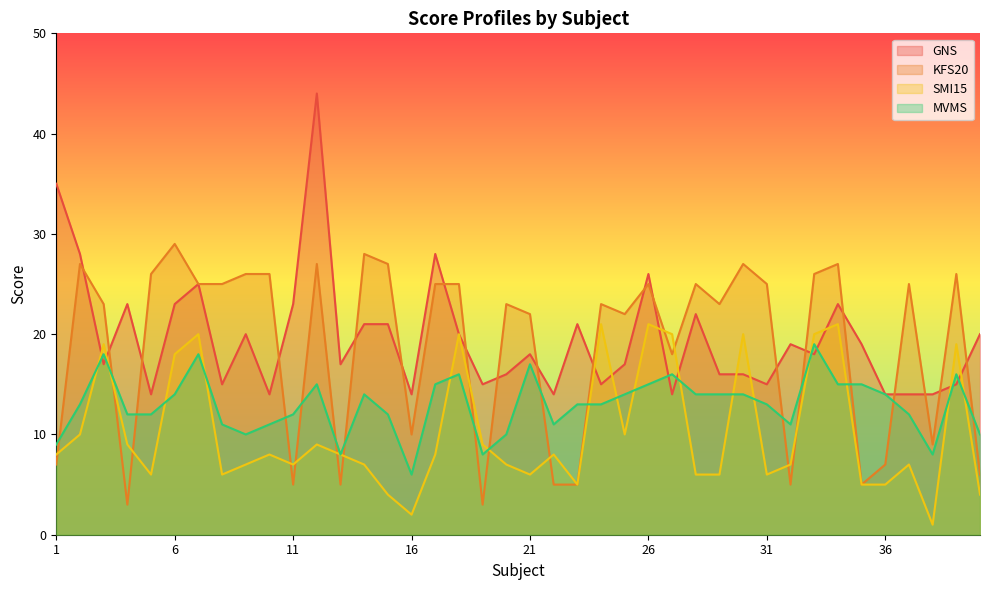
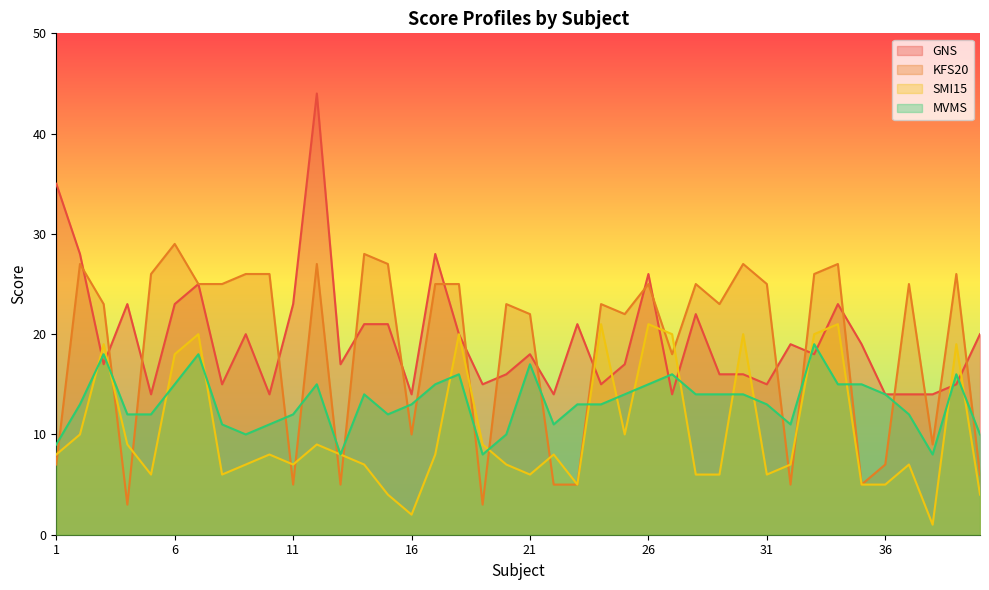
MVMS, 6: 14 -> 15
MVMS, 16: 6 -> 13
